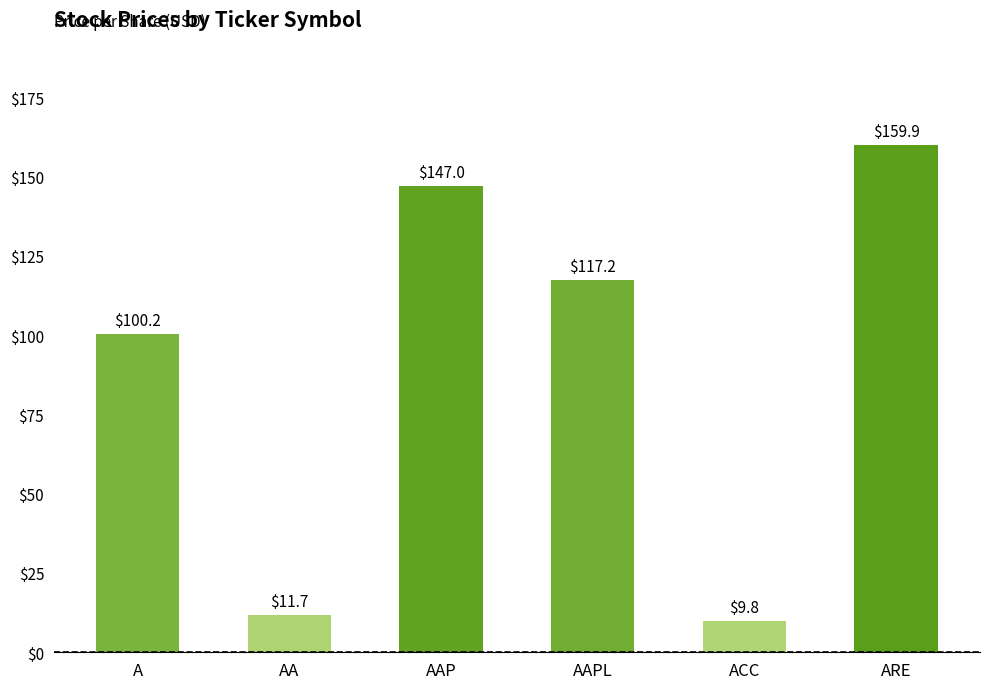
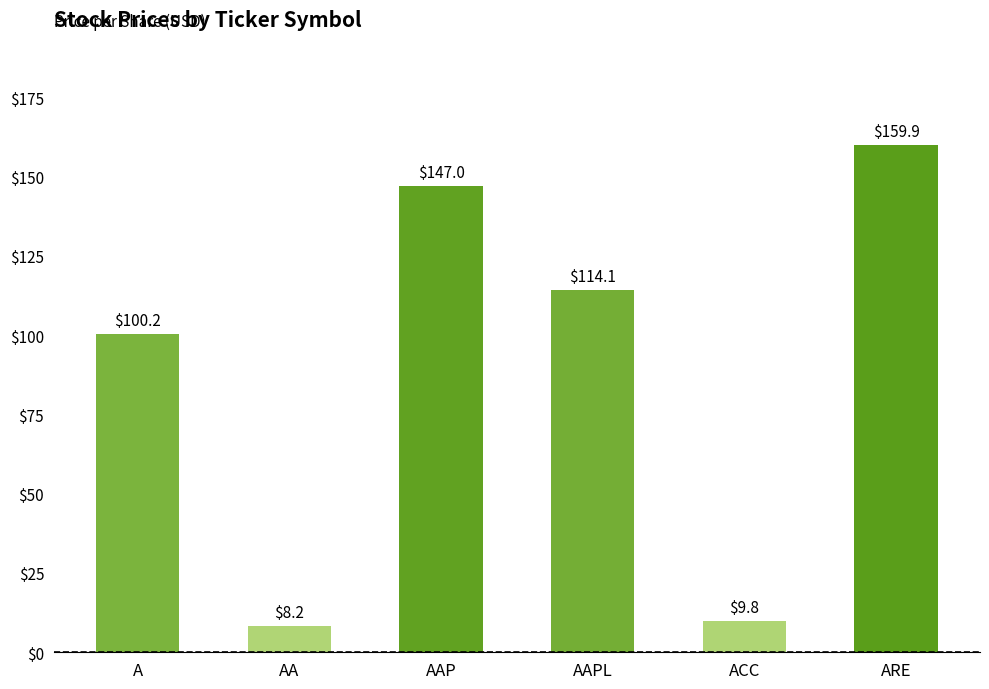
AA: $11.7 -> $8.2
AAPL: $117.2 -> $114.1
